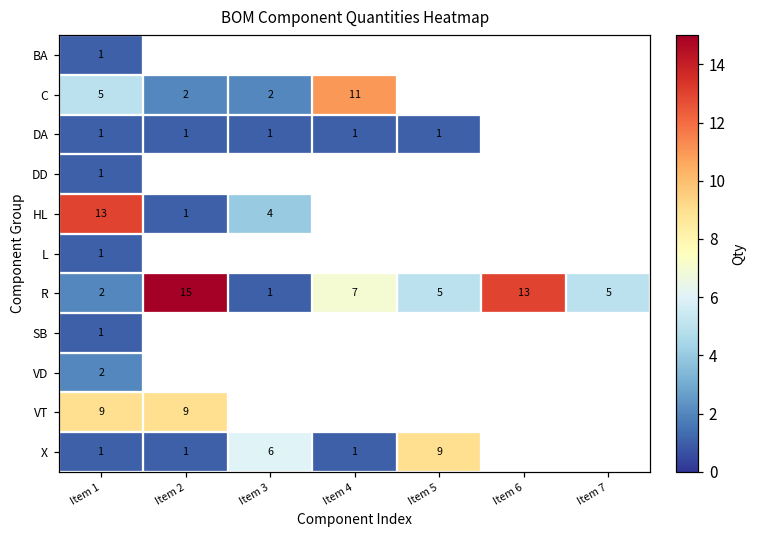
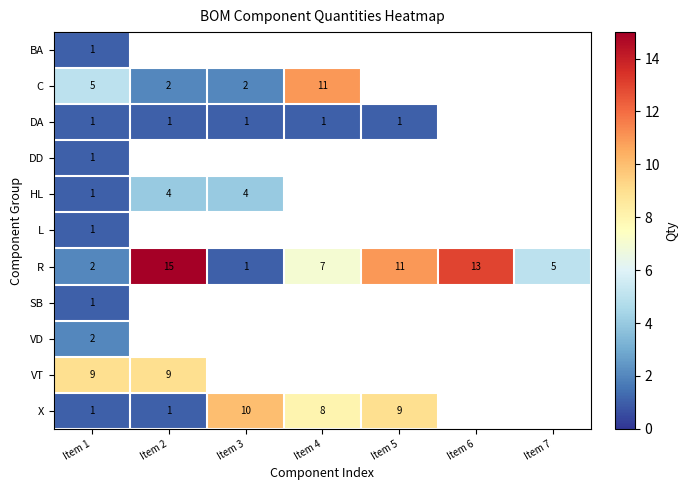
HL, Item 1: 13 -> 1
HL, Item 2: 1 -> 4
R, Item 5: 5 -> 11
X, Item 3: 6 -> 10
X, Item 4: 1 -> 8
